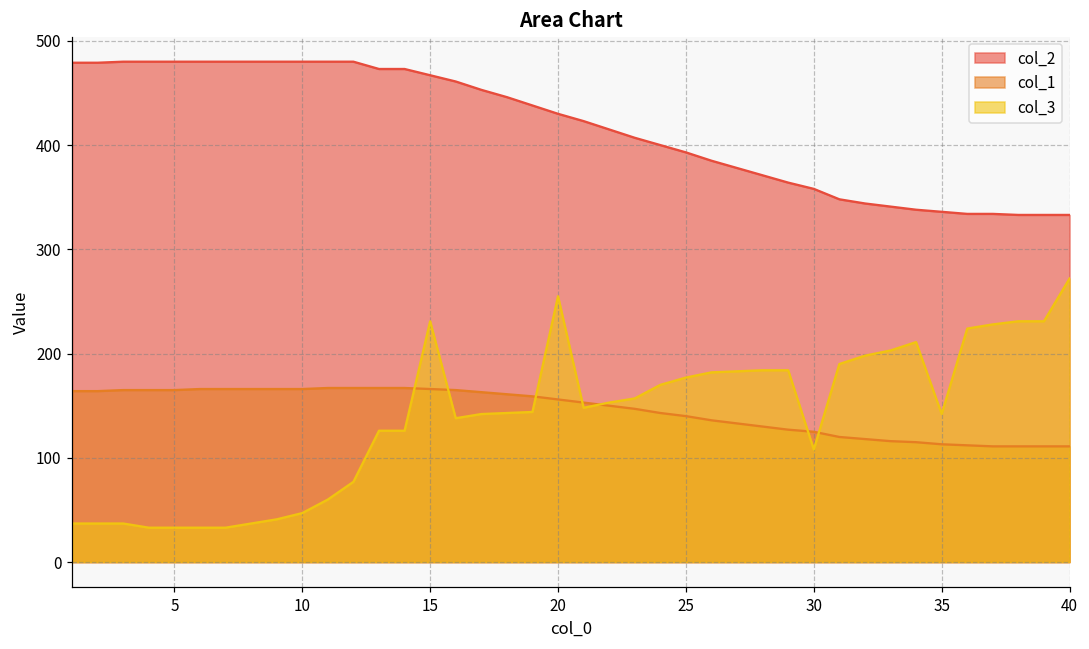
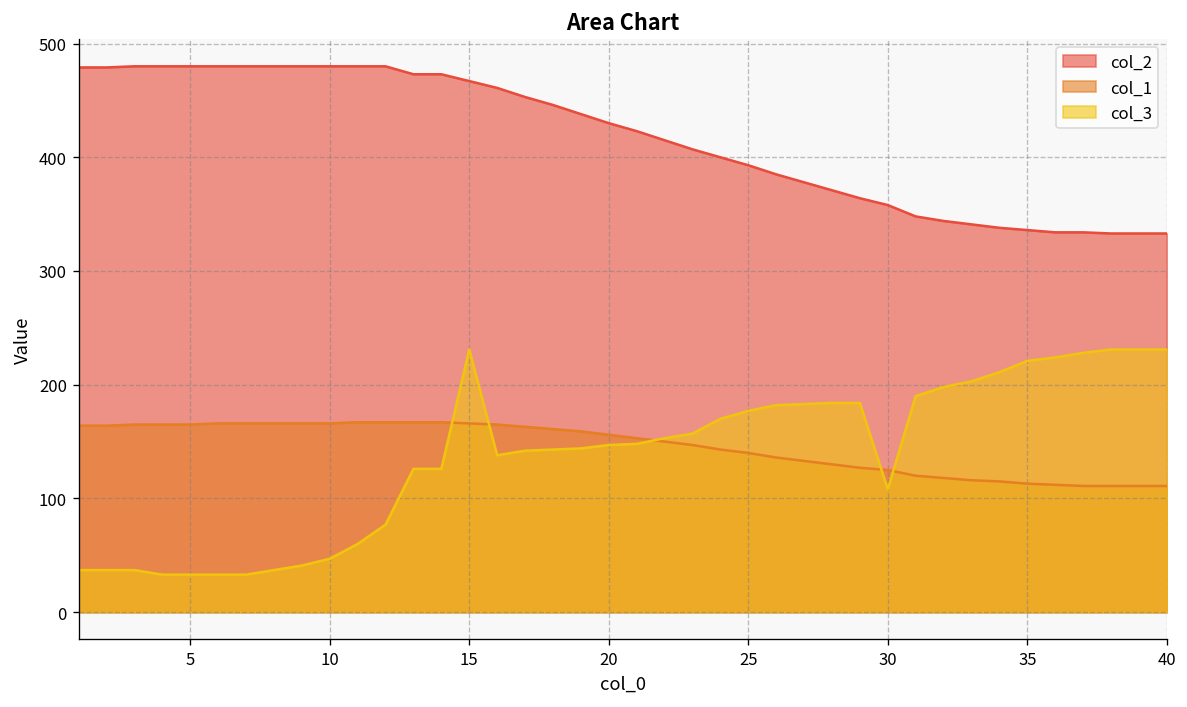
col_3, 20: 260 -> 150
col_3, 35: 140 -> 220
col_3, 40: 270 -> 230
